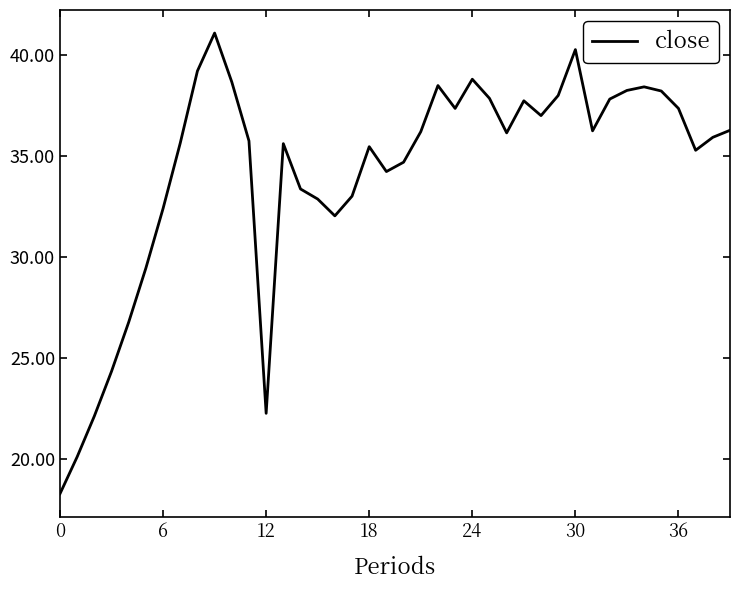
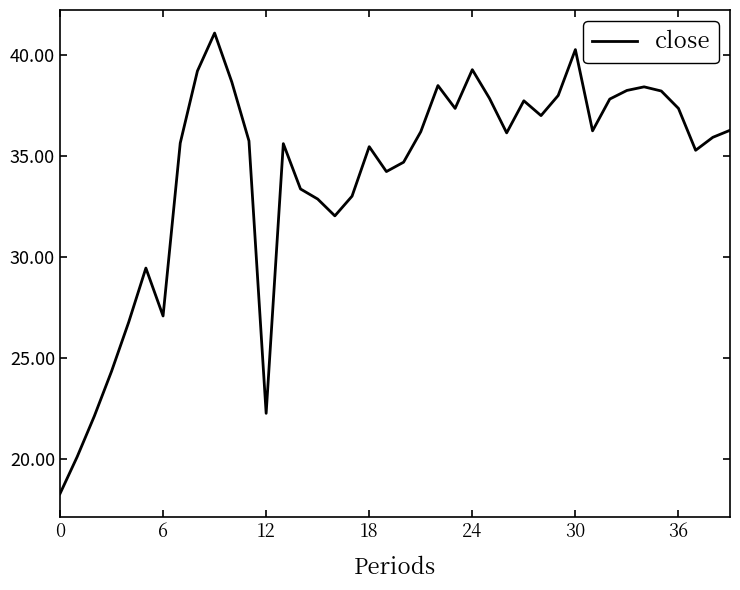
6: 32.4 -> 27.1
24: 38.8 -> 39.3
